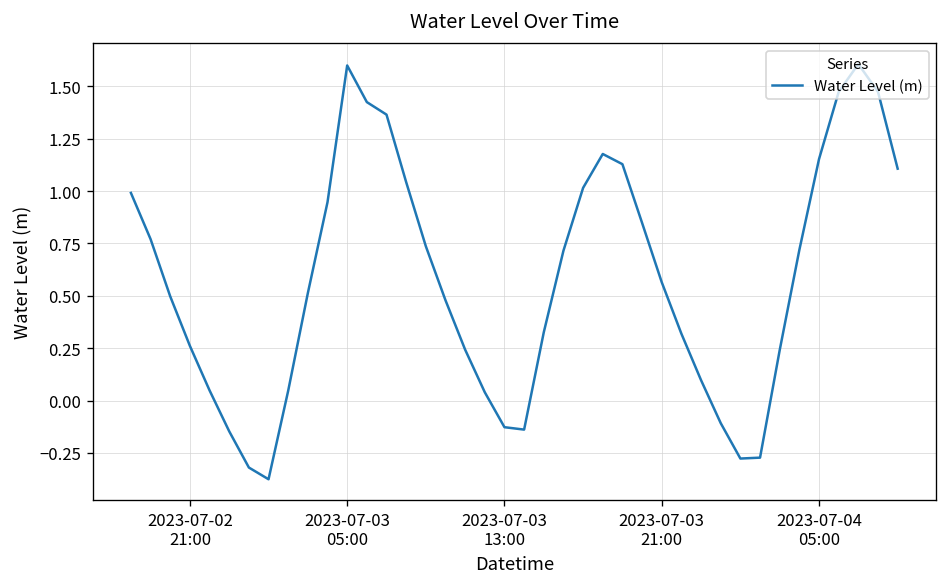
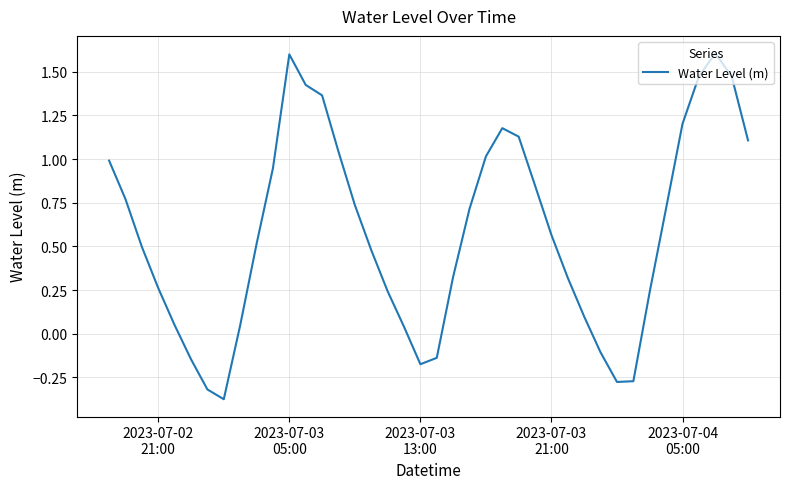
2023-07-03 13:00: -0.13 -> -0.18
2023-07-04 05:00: 1.15 -> 1.20
